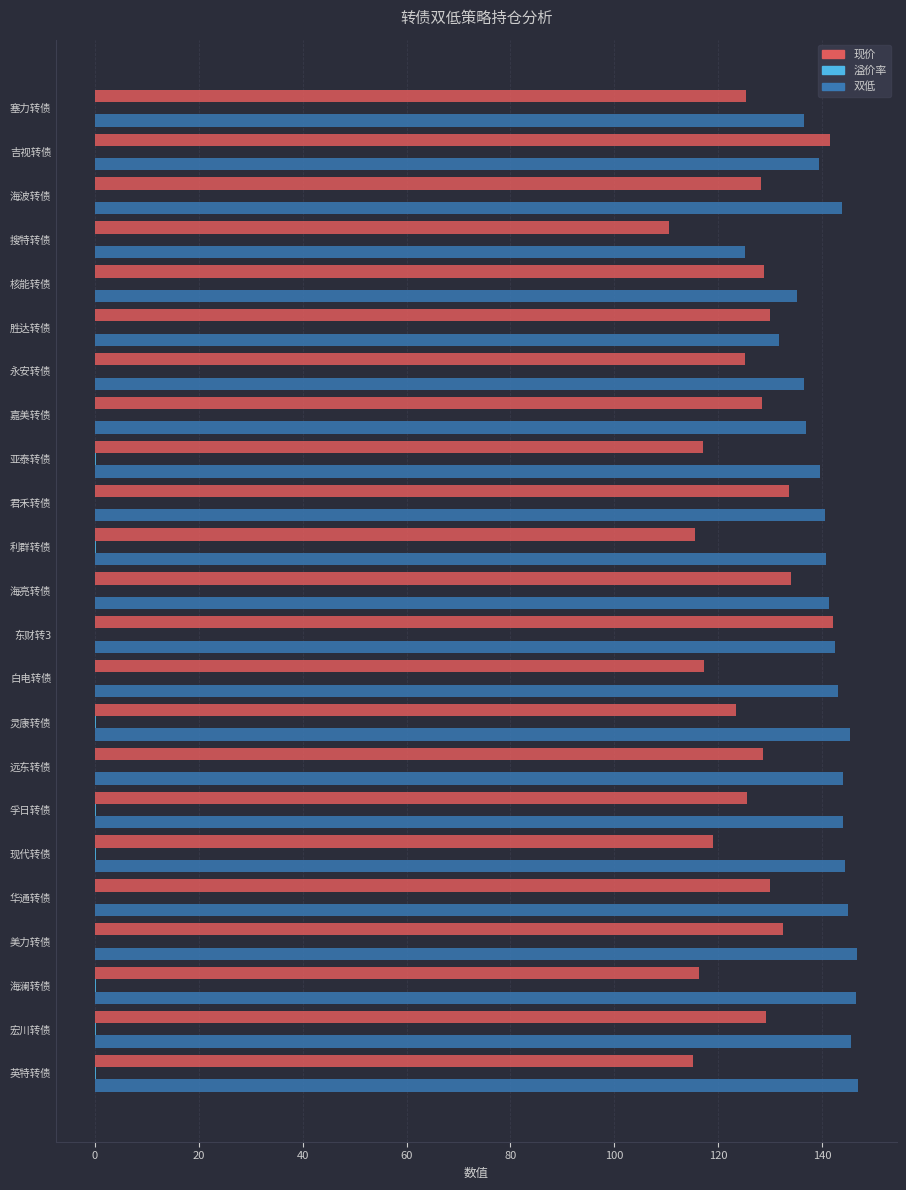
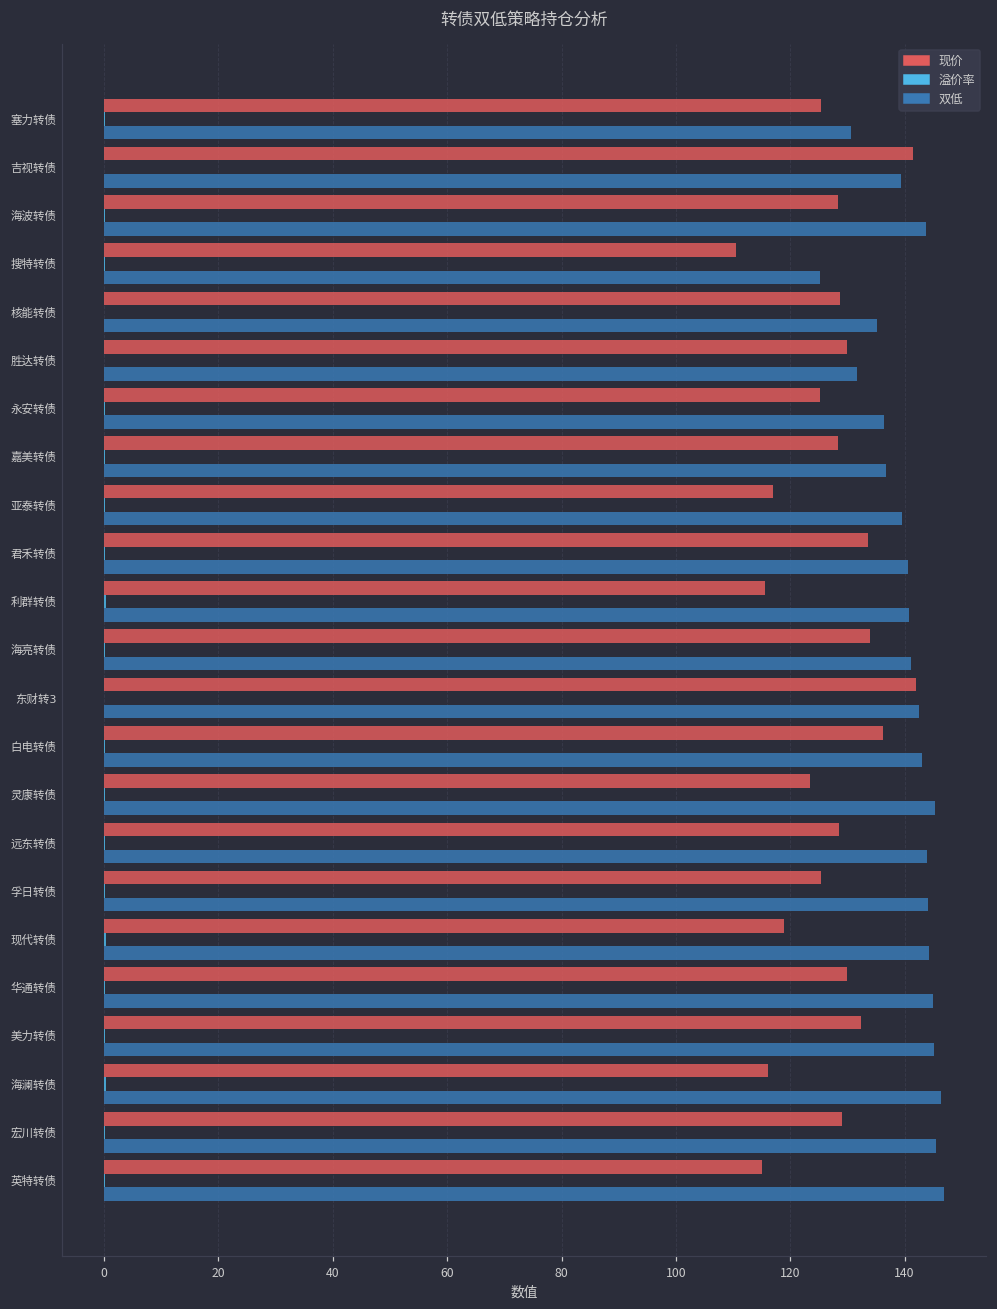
双低, 塞力转债: 136 -> 131
现价, 白电转债: 117 -> 136
双低, 美力转债: 147 -> 145
